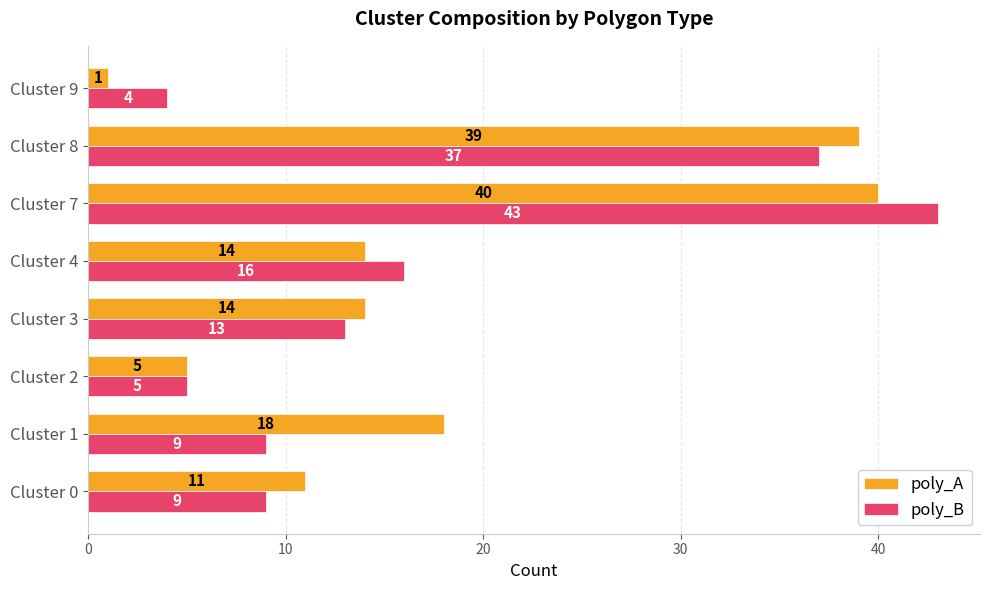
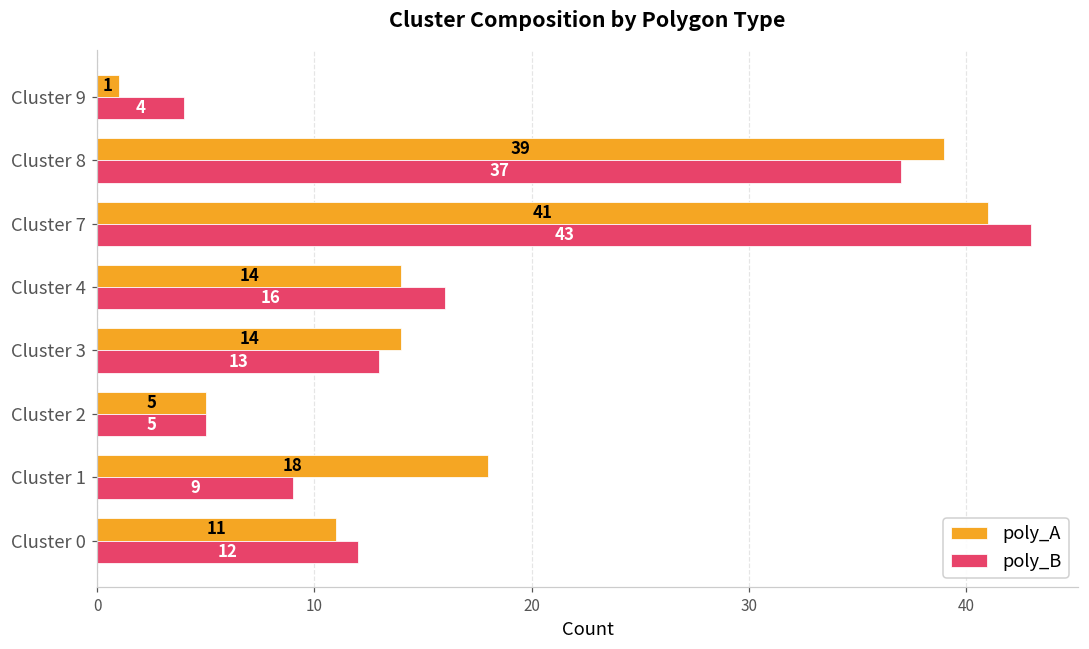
poly_A, Cluster 7: 40 -> 41
poly_B, Cluster 0: 9 -> 12
